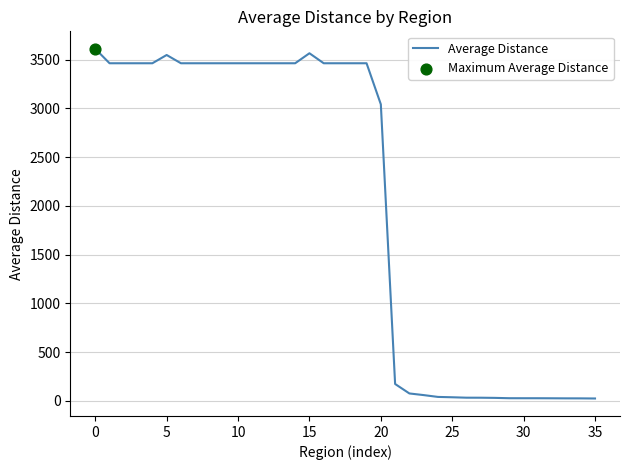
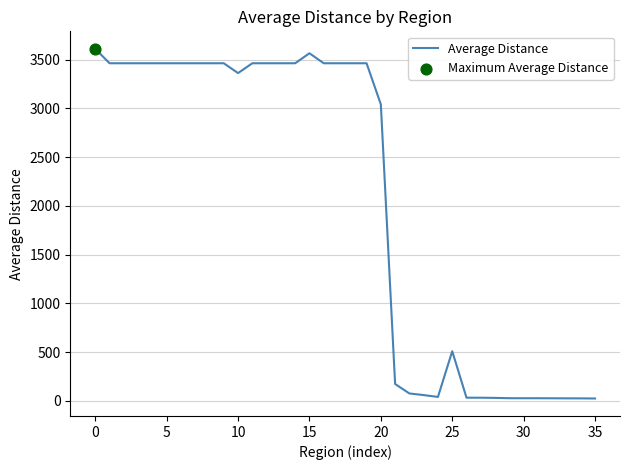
Average Distance, 5: 3550 -> 3460
Average Distance, 10: 3500 -> 3400
Average Distance, 25: 0 -> 500
